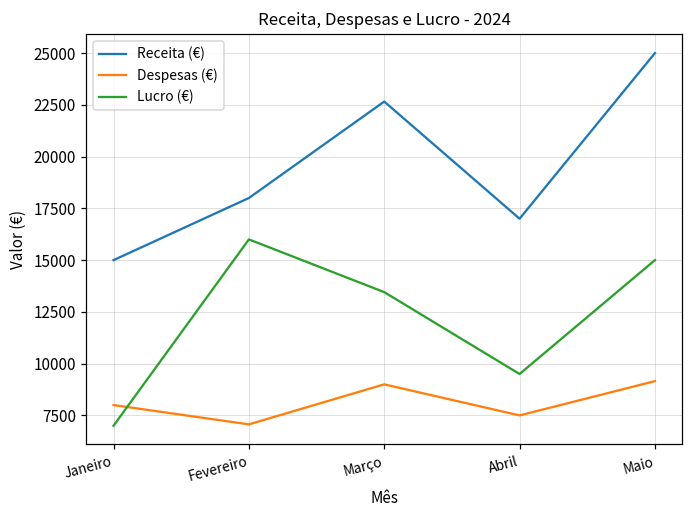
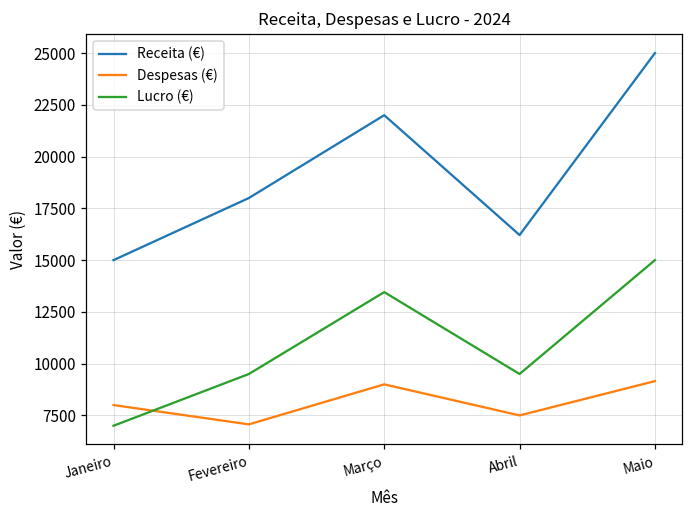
Lucro (€), Fevereiro: 16000 -> 9500
Receita (€), Março: 22700 -> 22000
Receita (€), Abril: 17000 -> 16200
